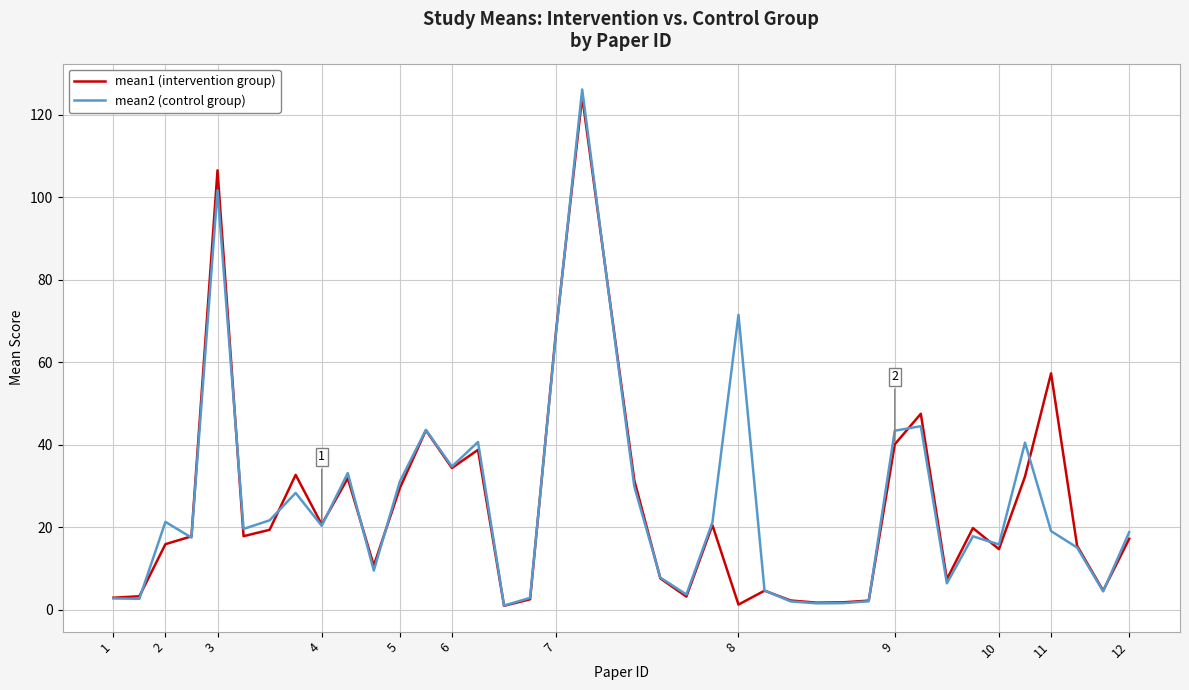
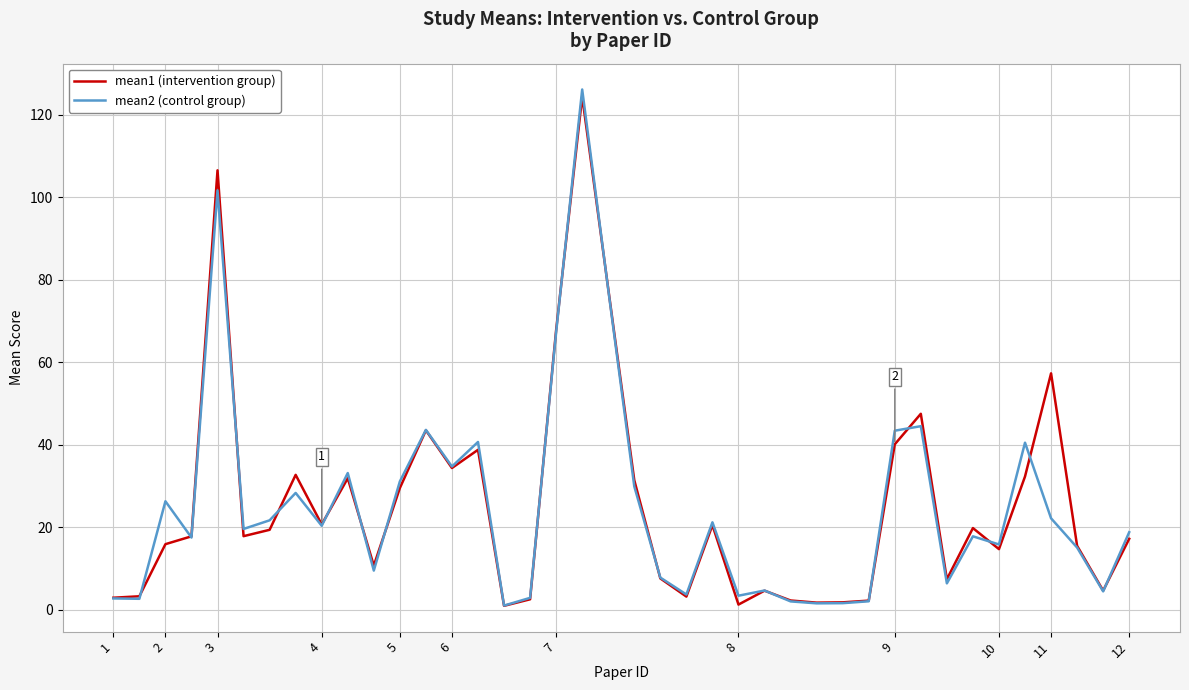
mean2 (control group), 2: 21 -> 26
mean2 (control group), 8: 71 -> 3
mean2 (control group), 11: 19 -> 22
